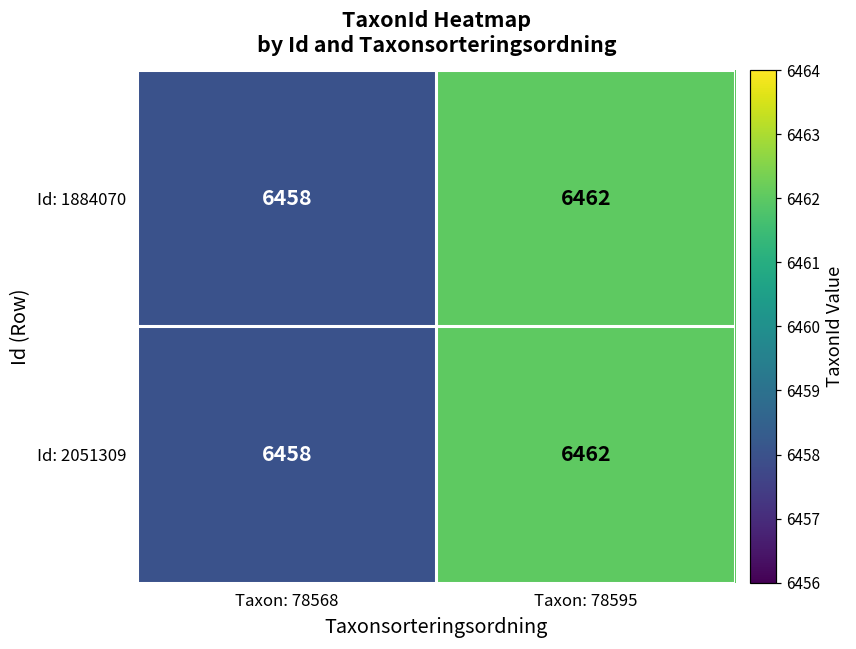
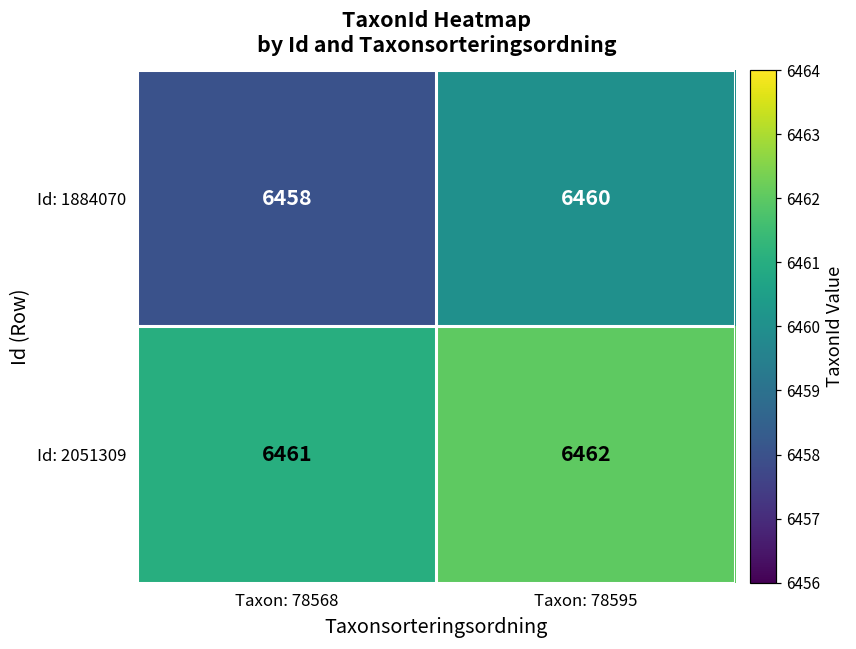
Id: 1884070, Taxon: 78595: 6462 -> 6460
Id: 2051309, Taxon: 78568: 6458 -> 6461
